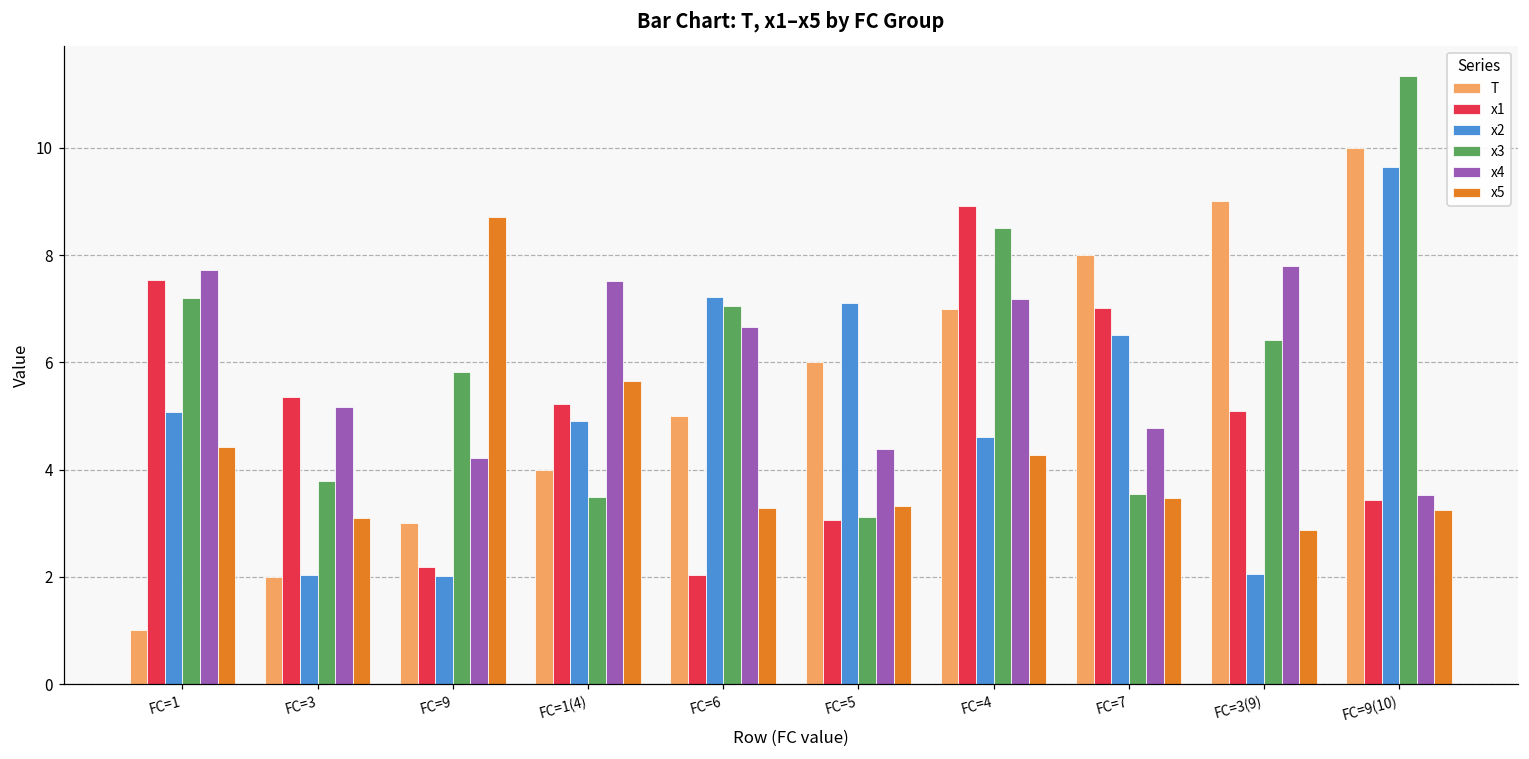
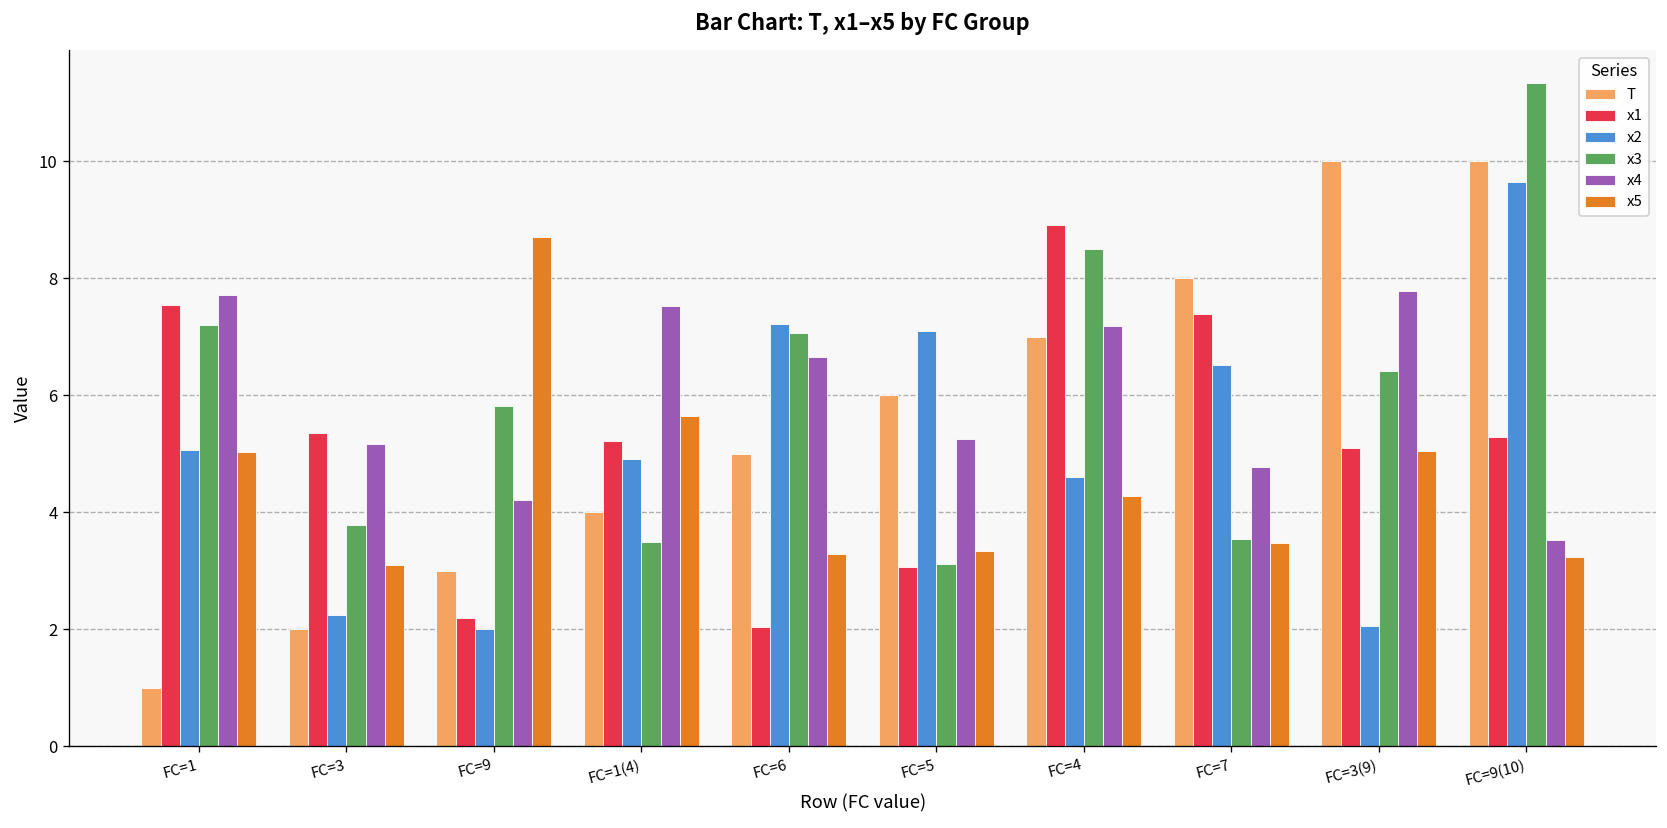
x5, FC=1: 4.4 -> 5.0
x2, FC=3: 2.0 -> 2.2
x4, FC=5: 4.4 -> 5.2
x1, FC=7: 7.0 -> 7.4
T, FC=3(9): 9 -> 10
x5, FC=3(9): 2.9 -> 5.1
x1, FC=9(10): 3.4 -> 5.3
